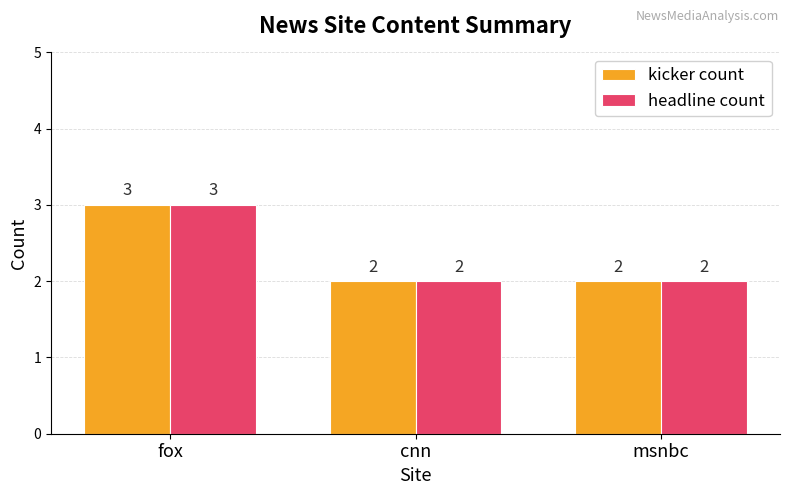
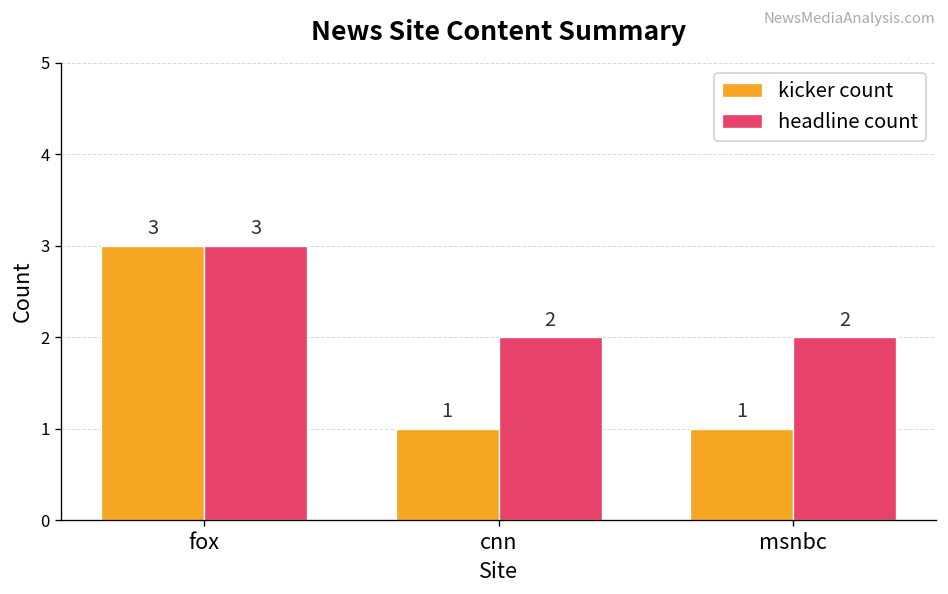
kicker count, cnn: 2 -> 1
kicker count, msnbc: 2 -> 1
